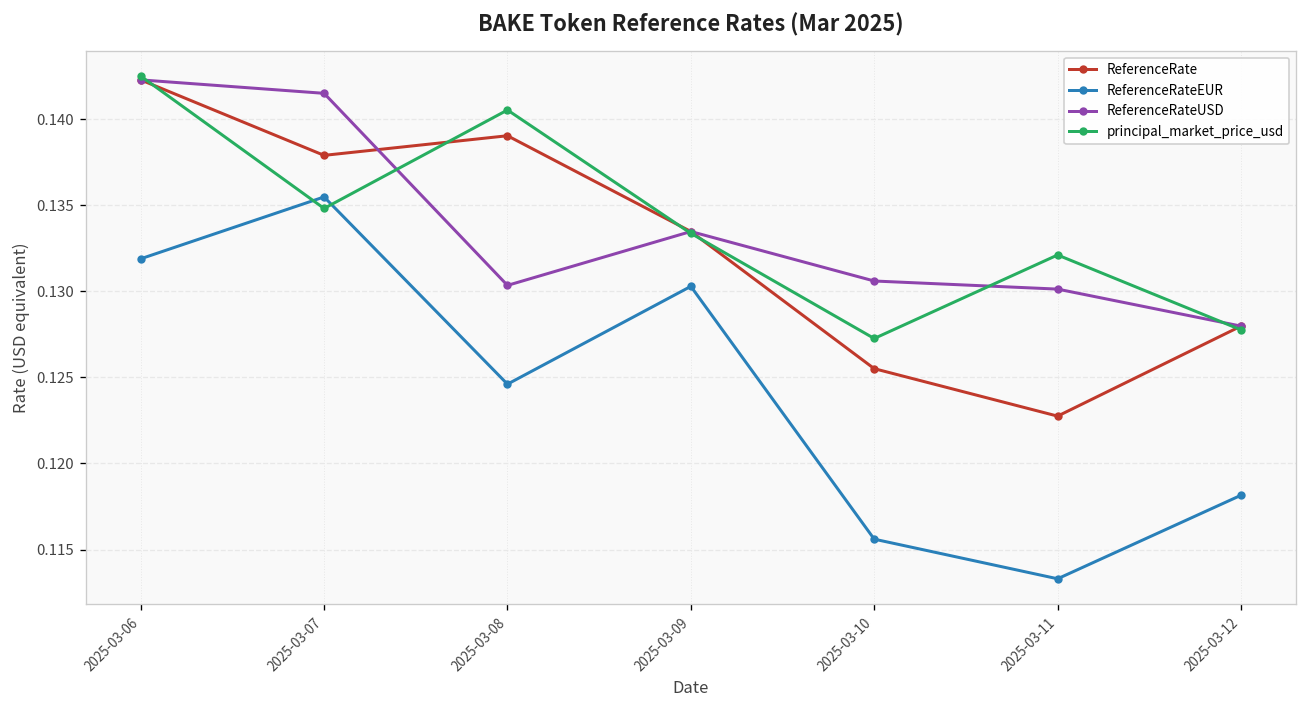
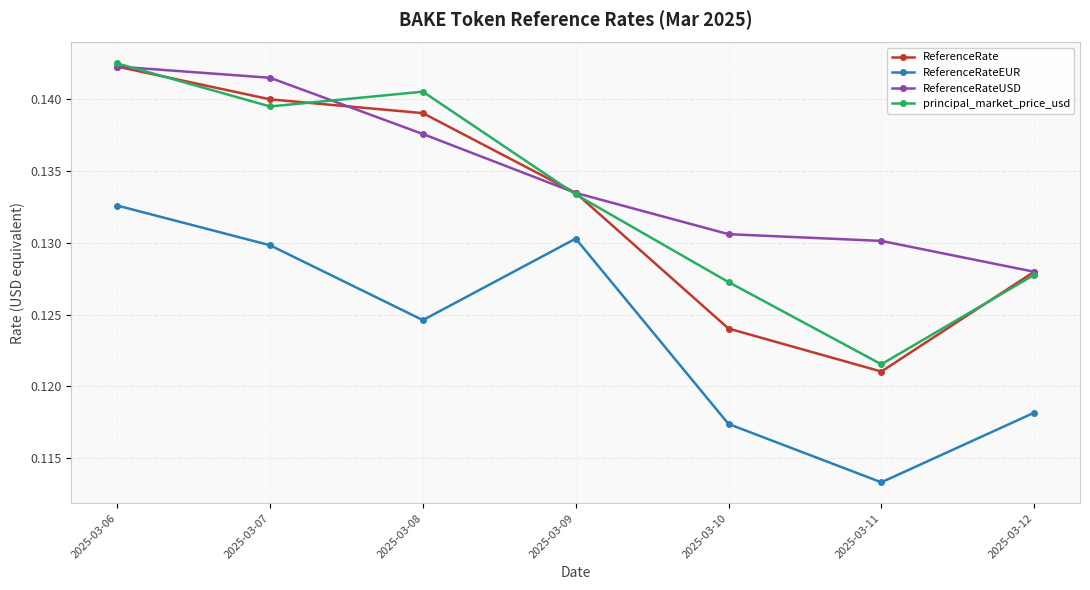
ReferenceRateEUR, 2025-03-06: 0.1319 -> 0.1326
ReferenceRate, 2025-03-07: 0.1379 -> 0.1400
ReferenceRateEUR, 2025-03-07: 0.1355 -> 0.1298
principal_market_price_usd, 2025-03-07: 0.1348 -> 0.1395
ReferenceRateUSD, 2025-03-08: 0.1303 -> 0.1376
ReferenceRate, 2025-03-10: 0.1255 -> 0.1240
ReferenceRateEUR, 2025-03-10: 0.1156 -> 0.1174
ReferenceRate, 2025-03-11: 0.1228 -> 0.1210
principal_market_price_usd, 2025-03-11: 0.1321 -> 0.1215
